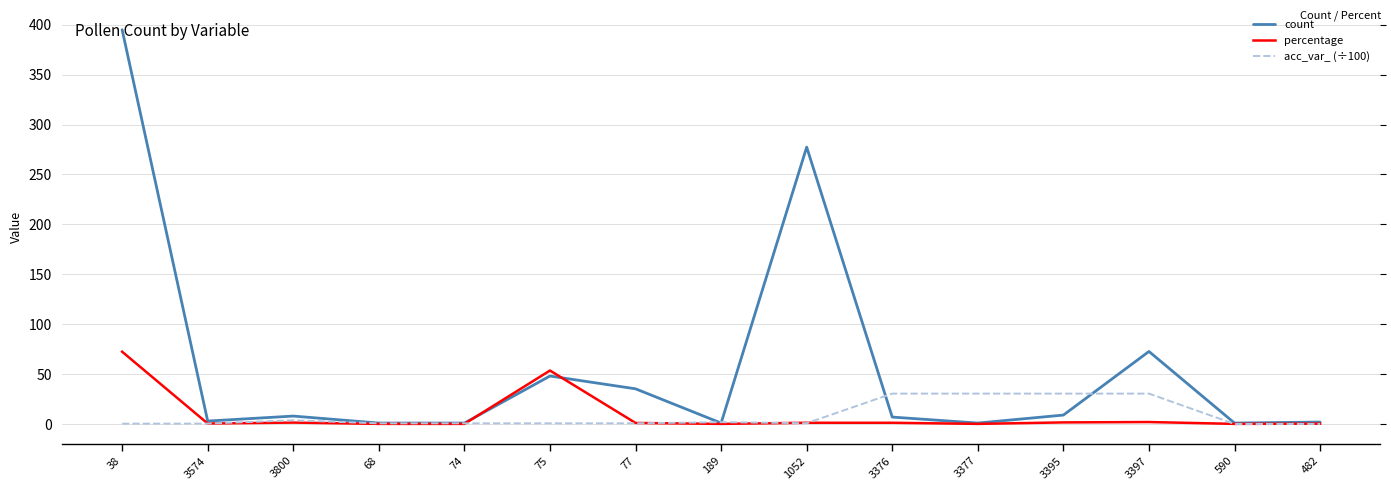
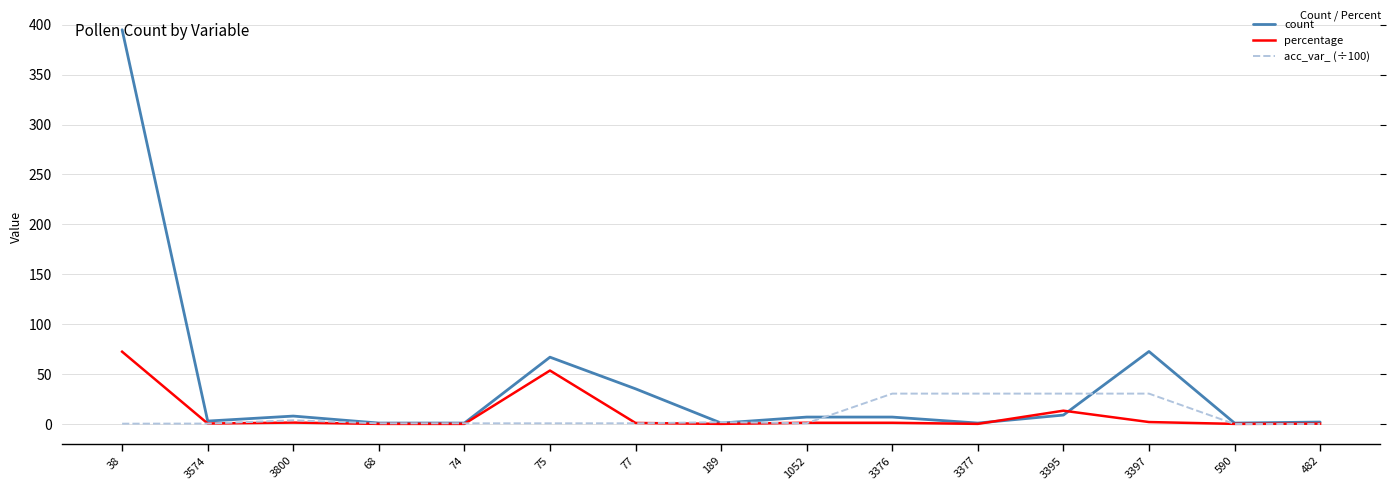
count, 75: 50 -> 70
count, 1052: 280 -> 10
percentage, 3395: 0 -> 10
